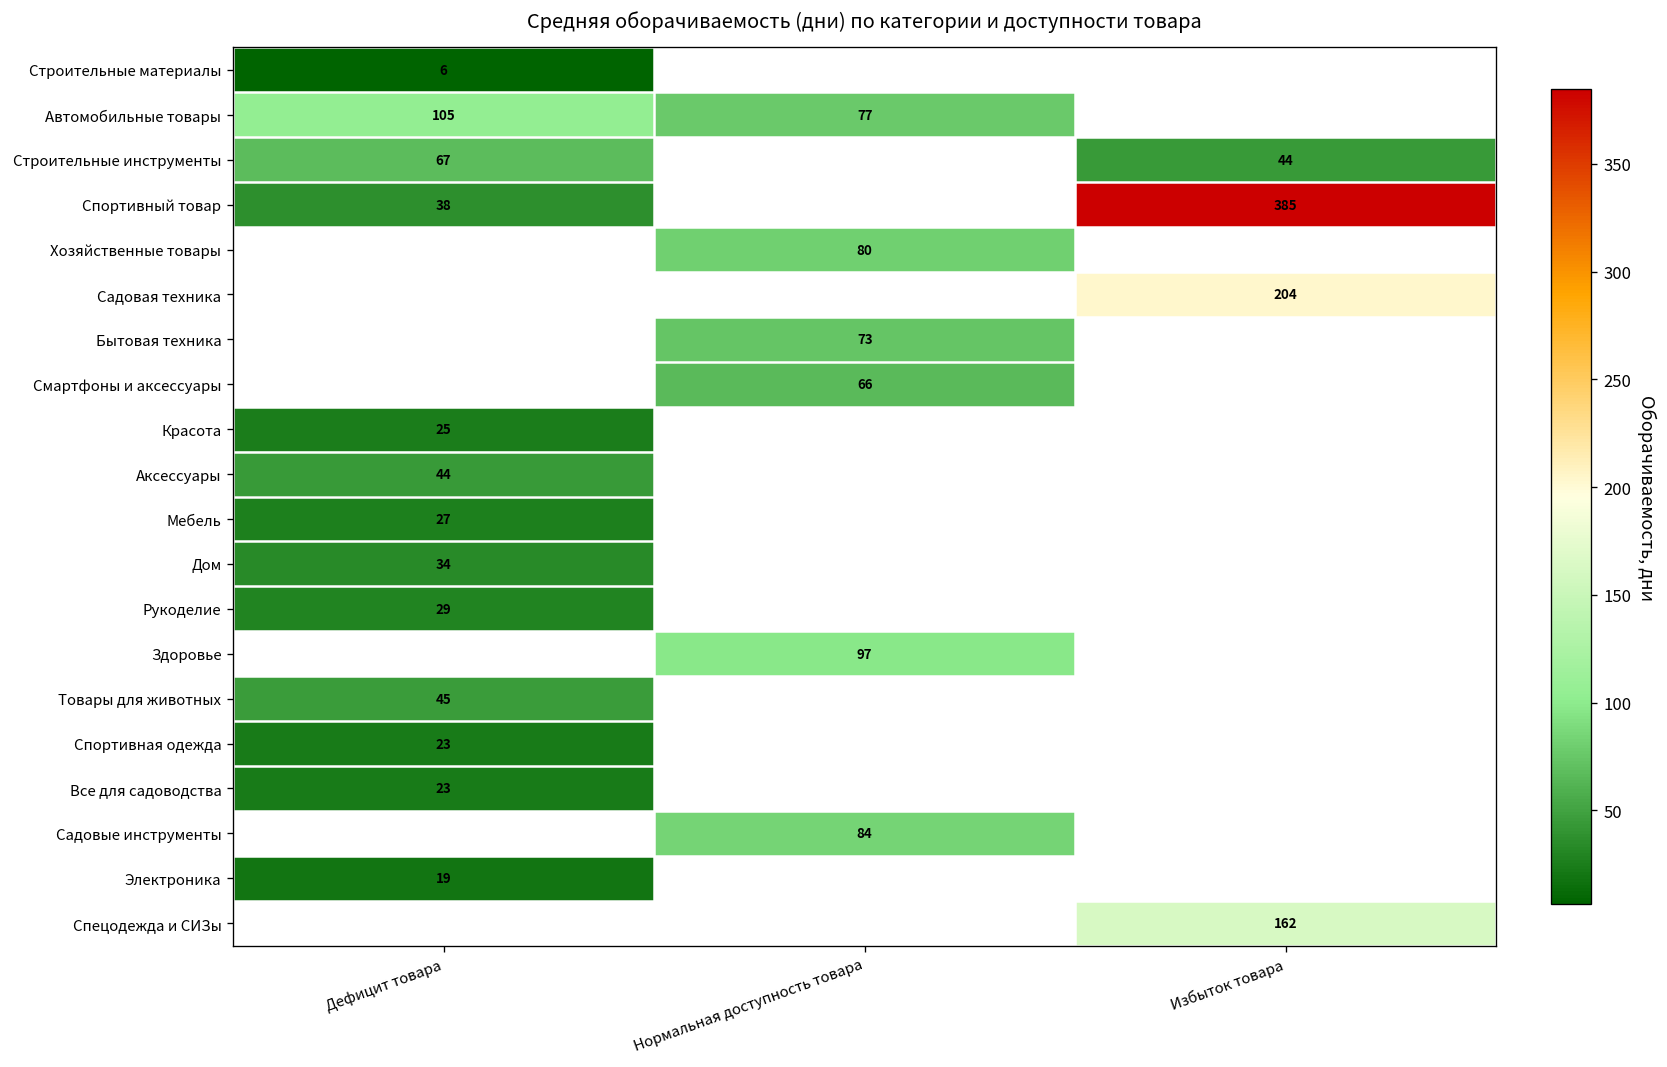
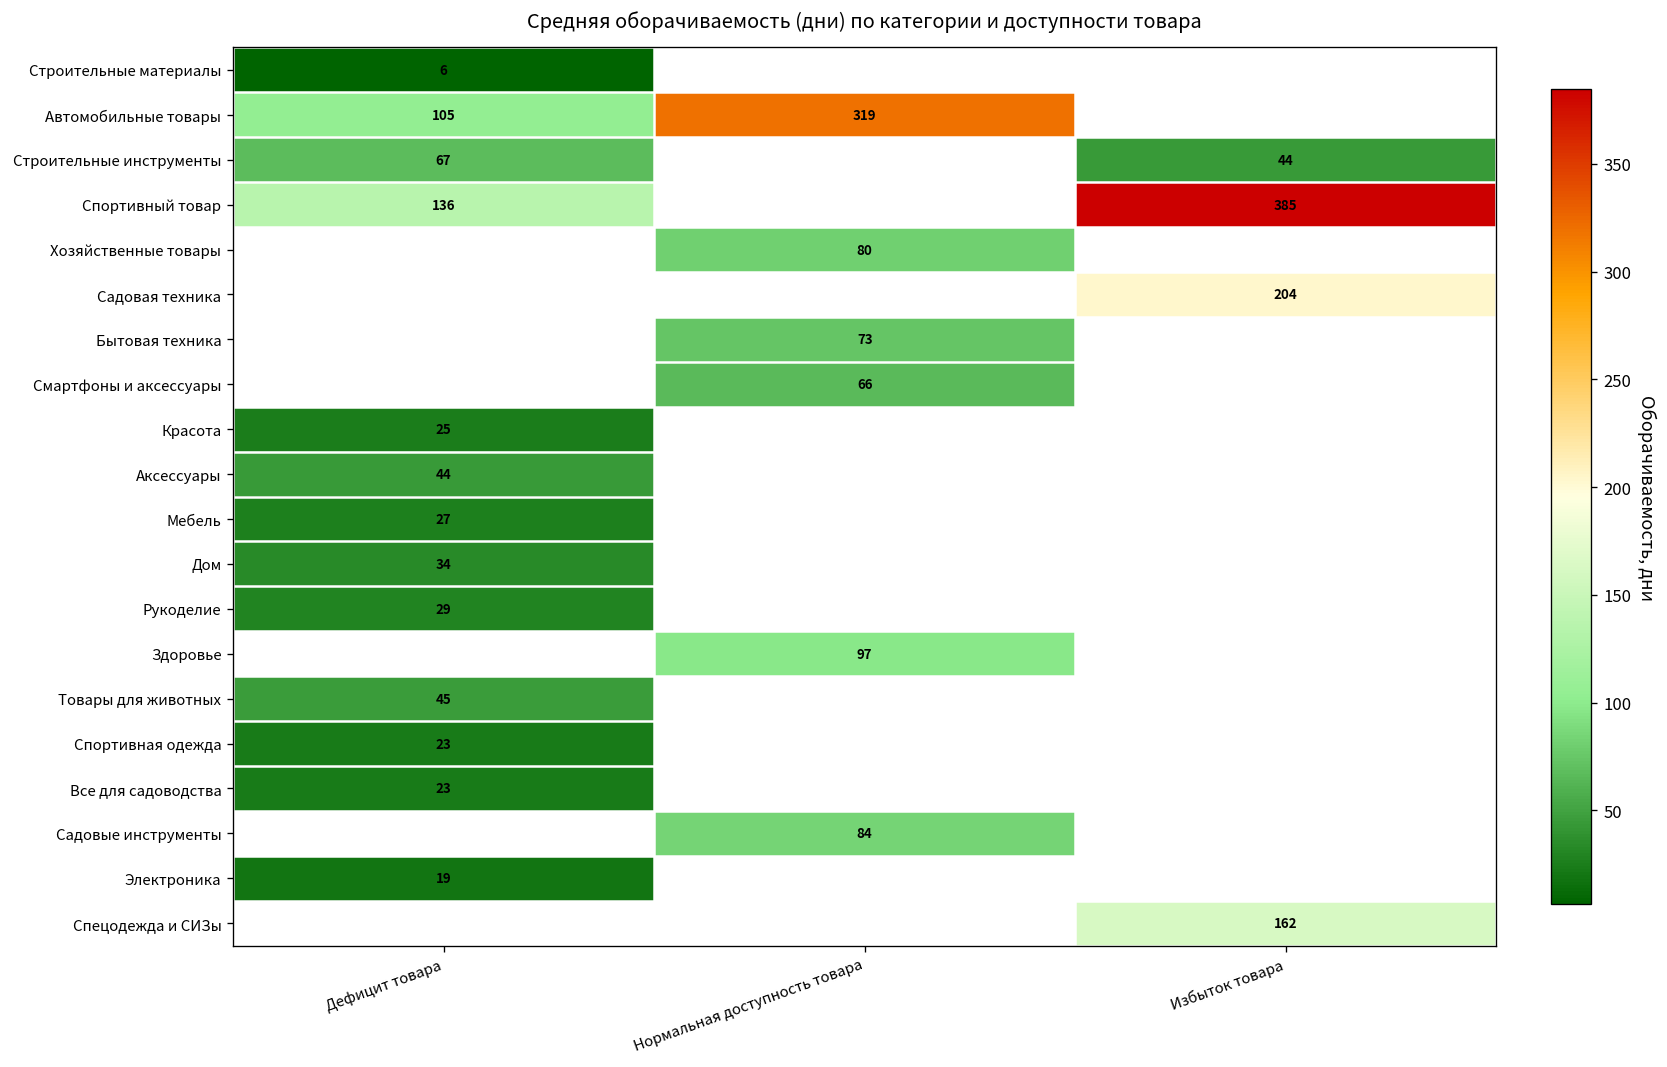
Автомобильные товары, Нормальная доступность товара: 77 -> 319
Спортивный товар, Дефицит товара: 38 -> 136
